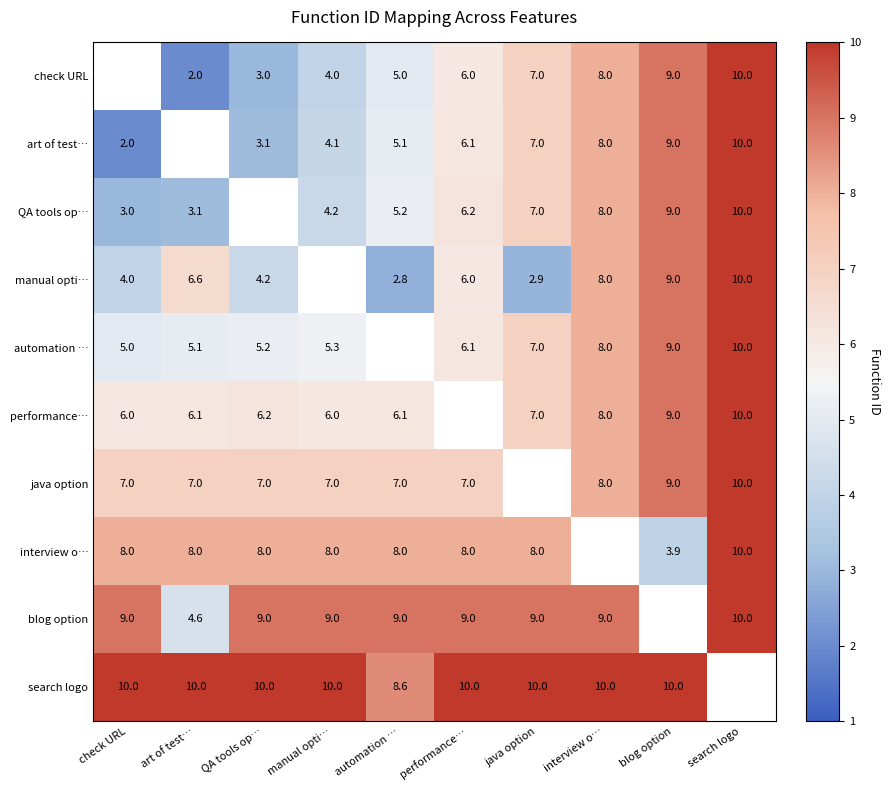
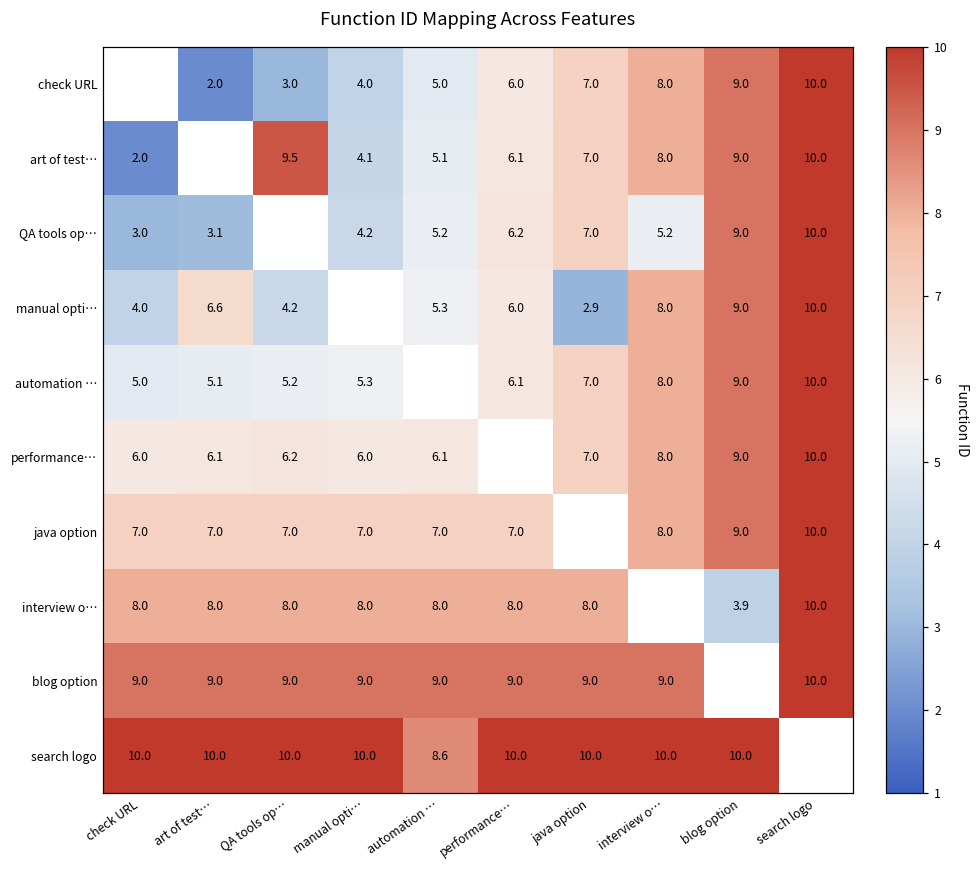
art of test…, QA tools op…: 3.1 -> 9.5
QA tools op…, interview o…: 8.0 -> 5.2
manual opti…, automation …: 2.8 -> 5.3
blog option, art of test…: 4.6 -> 9.0
